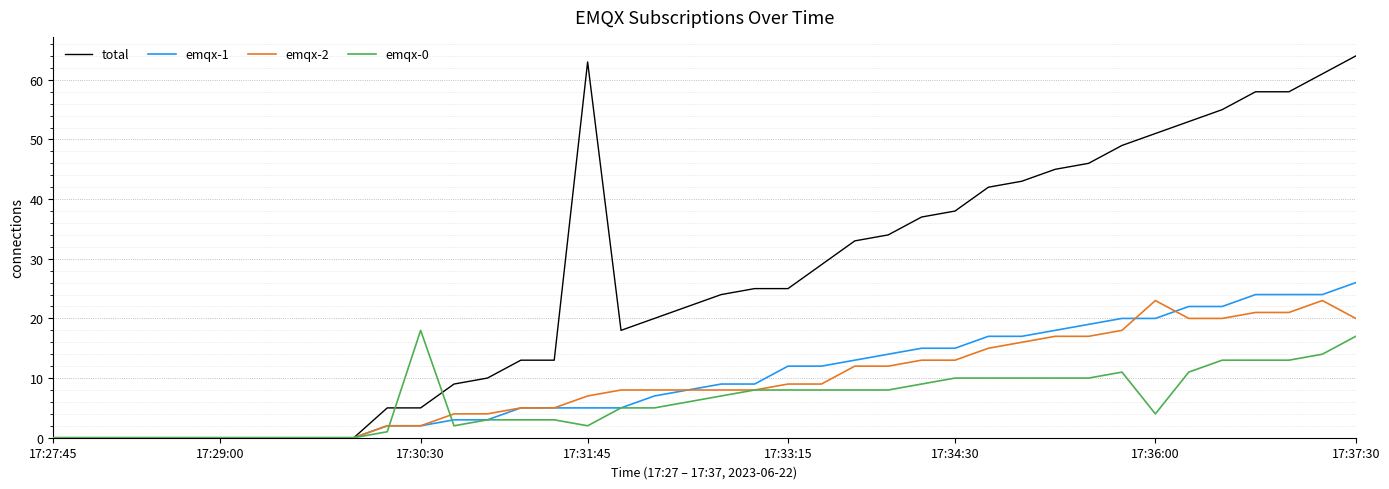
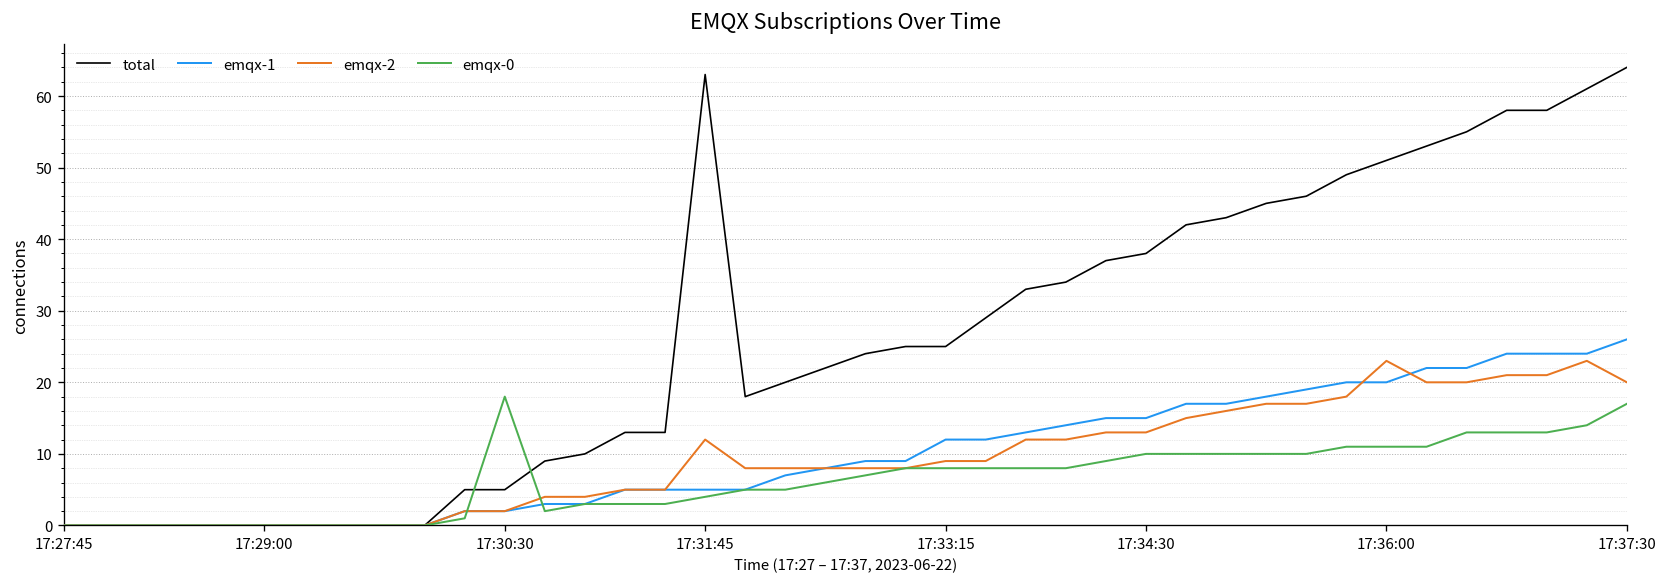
emqx-2, 17:31:45: 7 -> 12
emqx-0, 17:31:45: 2 -> 4
emqx-0, 17:36:00: 4 -> 11
